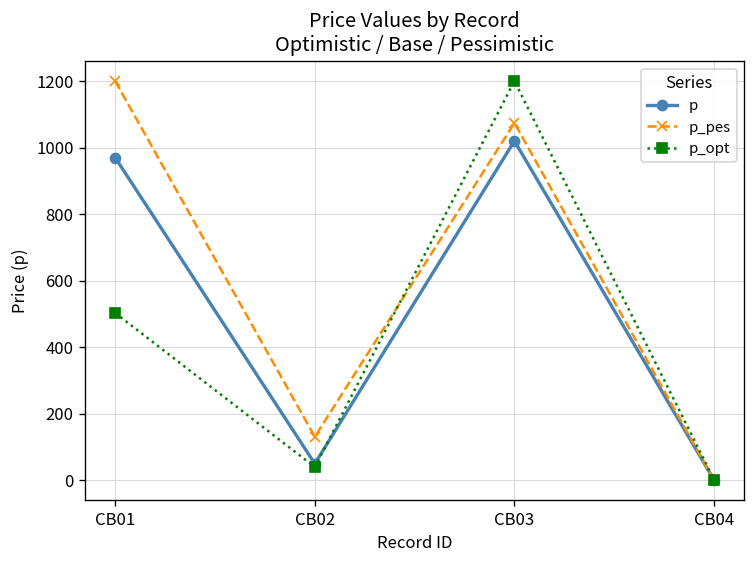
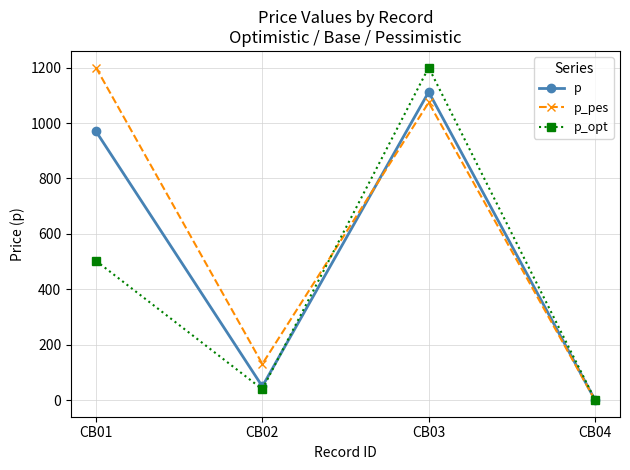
p, CB03: 1020 -> 1110
